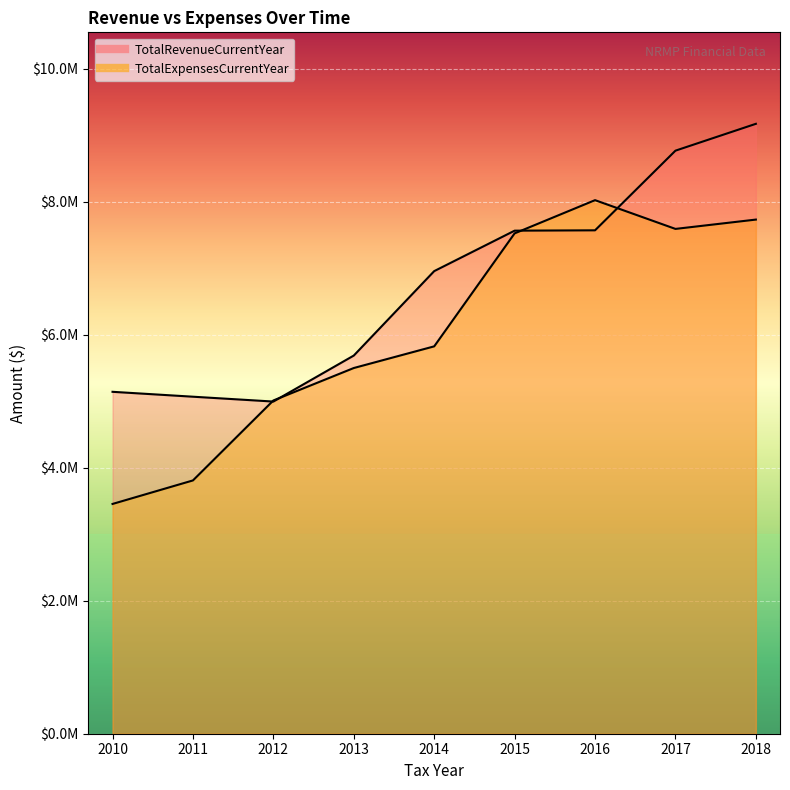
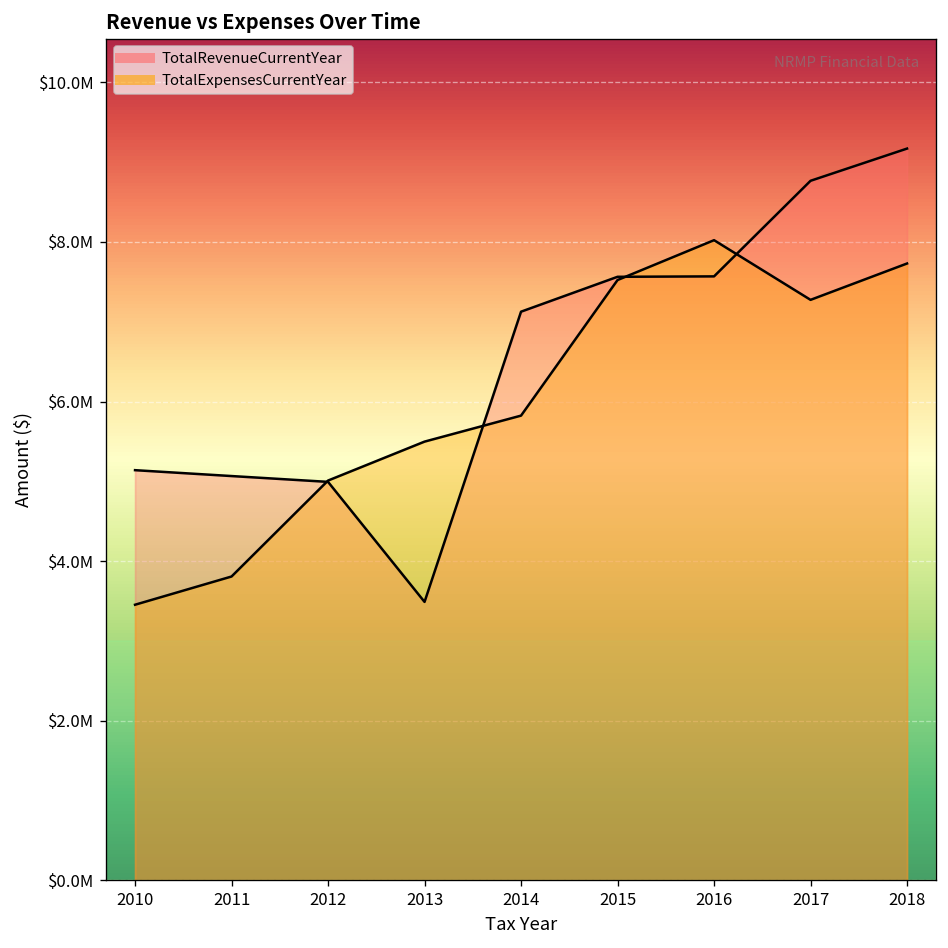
TotalRevenueCurrentYear, 2013: $5700000 -> $3500000
TotalRevenueCurrentYear, 2014: $7000000 -> $7100000
TotalExpensesCurrentYear, 2017: $7600000 -> $7300000
